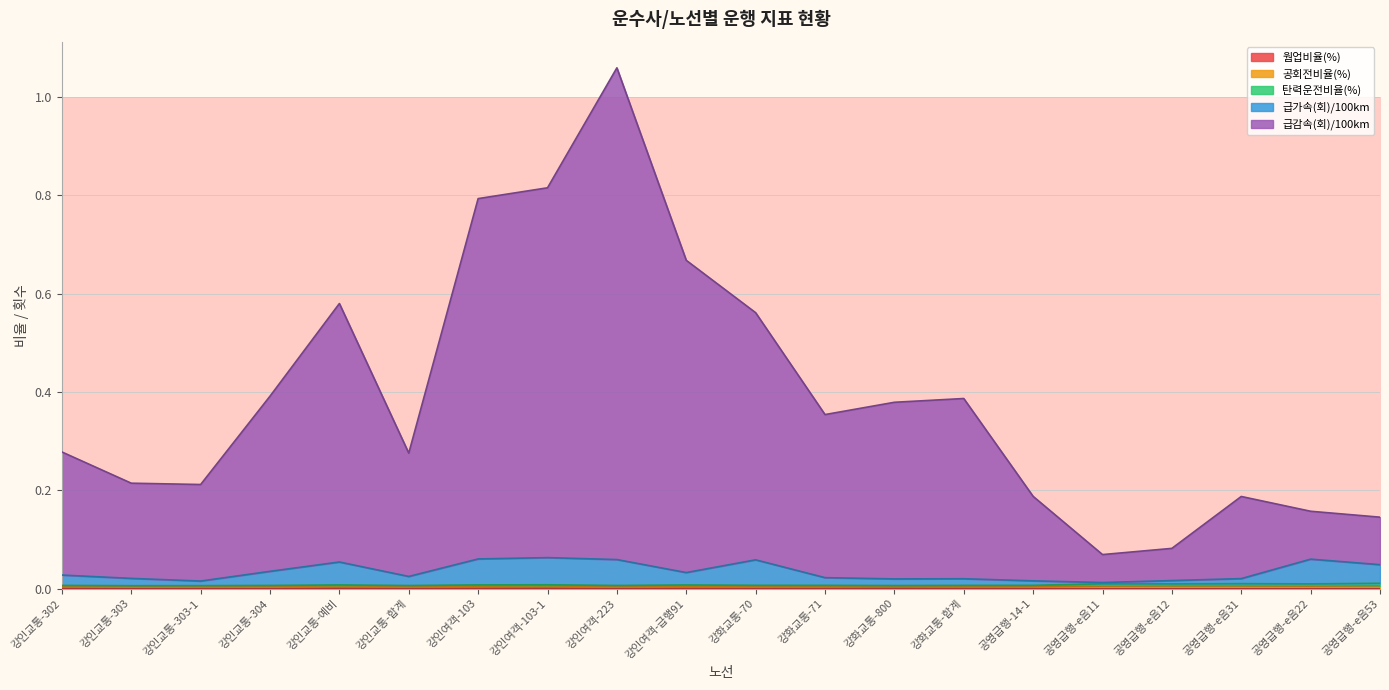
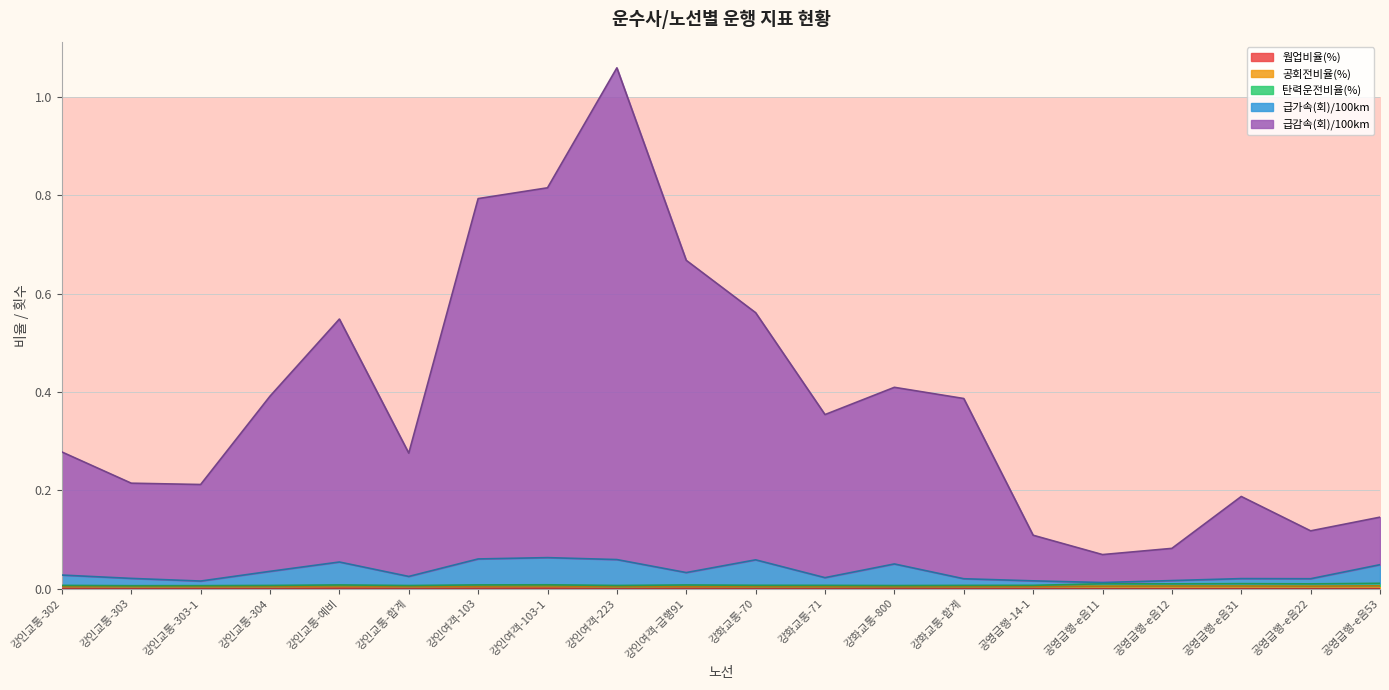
급감속(회)/100km, 강인교통-예비: 0.53 -> 0.49
급가속(회)/100km, 강화교통-800: 0.01 -> 0.04
급감속(회)/100km, 공영급행-14-1: 0.17 -> 0.09
급가속(회)/100km, 공영급행-e음22: 0.05 -> 0.01
